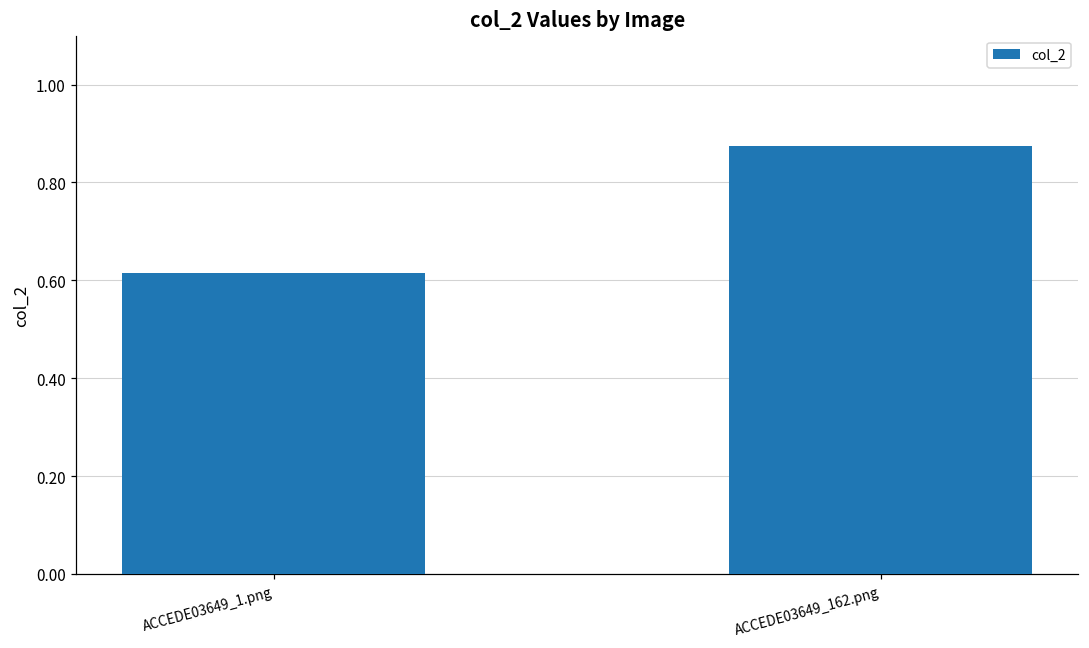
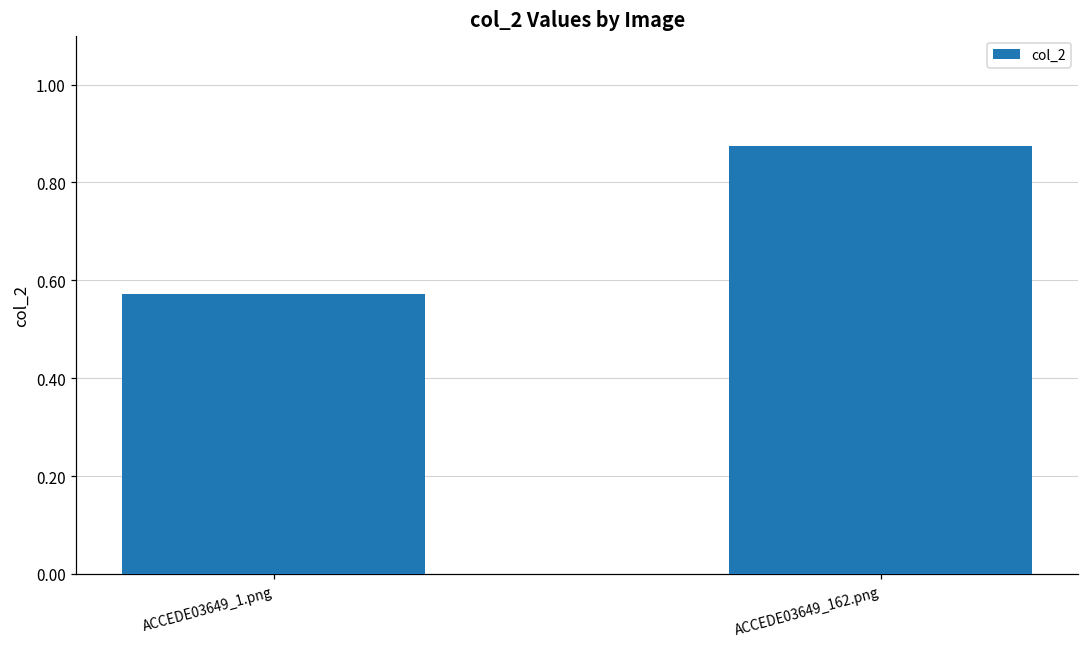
ACCEDE03649_1.png: 0.61 -> 0.57
